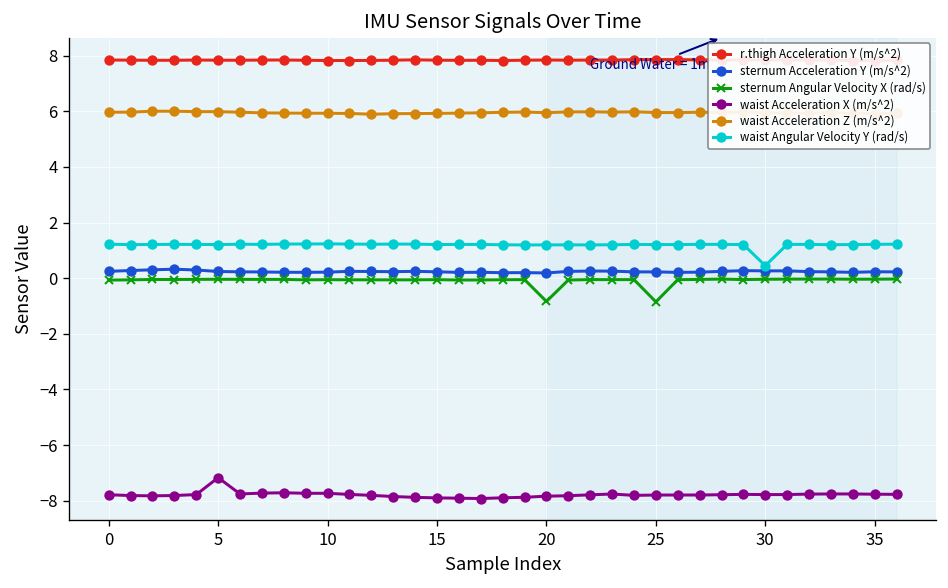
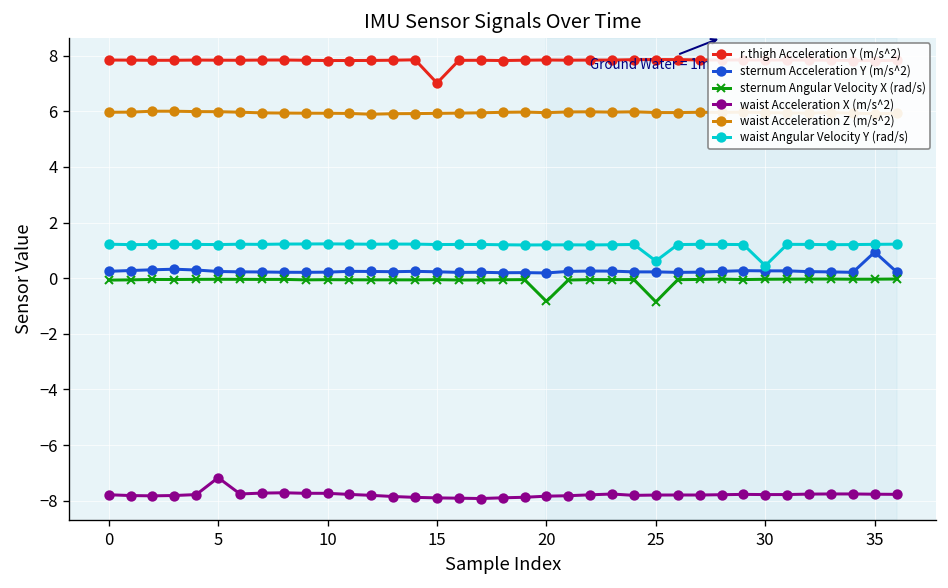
r.thigh Acceleration Y (m/s^2), 15: 7.8 -> 7.0
waist Angular Velocity Y (rad/s), 25: 1.2 -> 0.6
sternum Acceleration Y (m/s^2), 35: 0.2 -> 0.9
